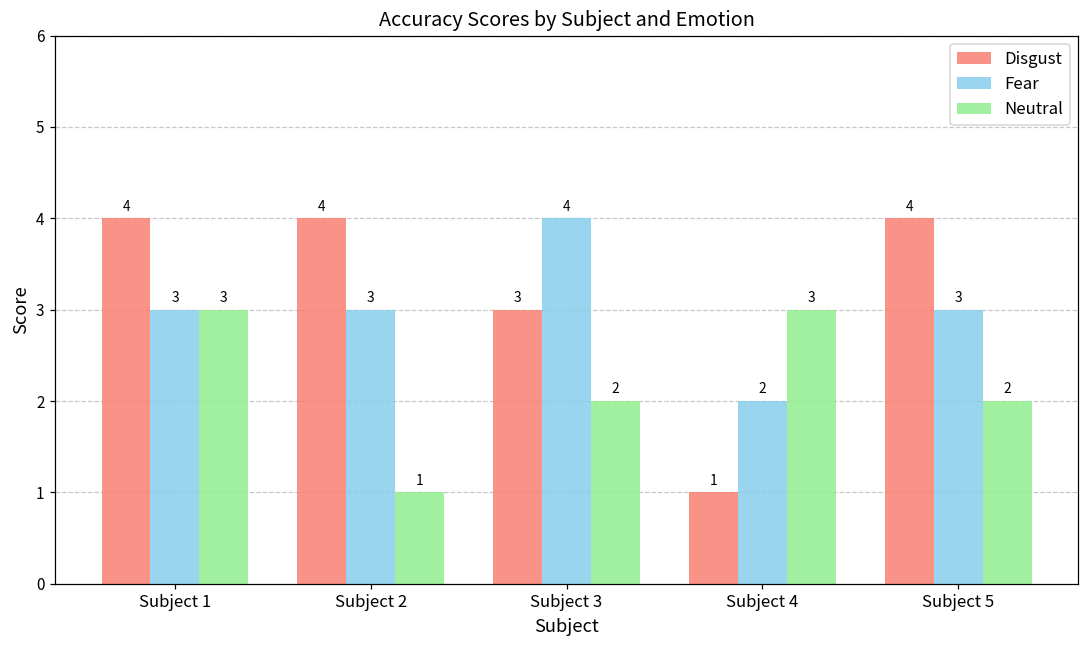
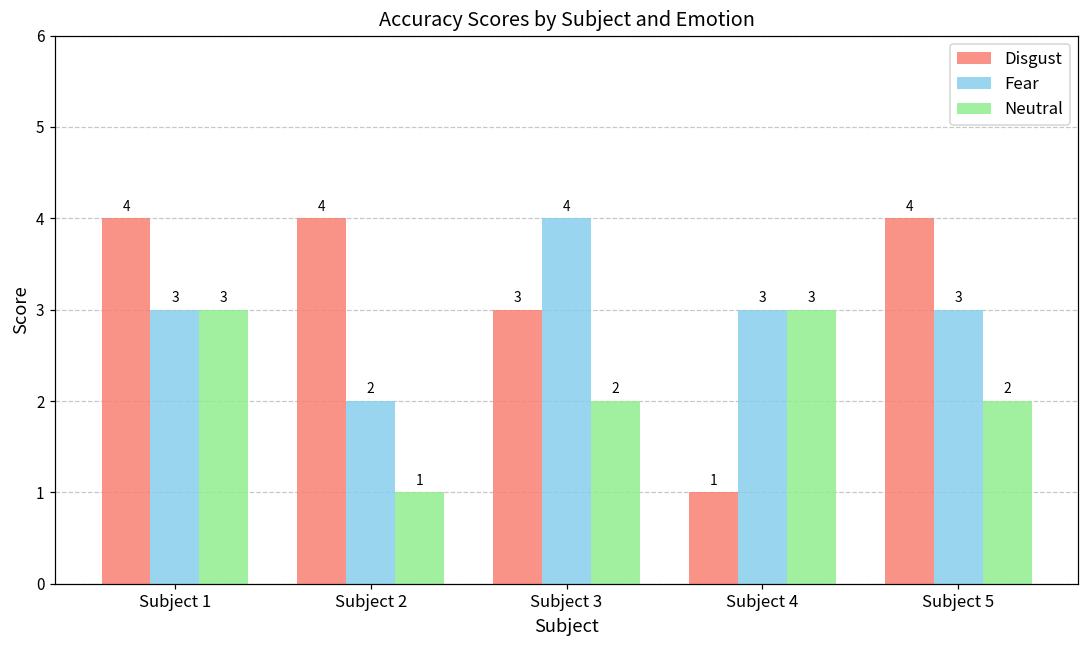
Fear, Subject 2: 3 -> 2
Fear, Subject 4: 2 -> 3
